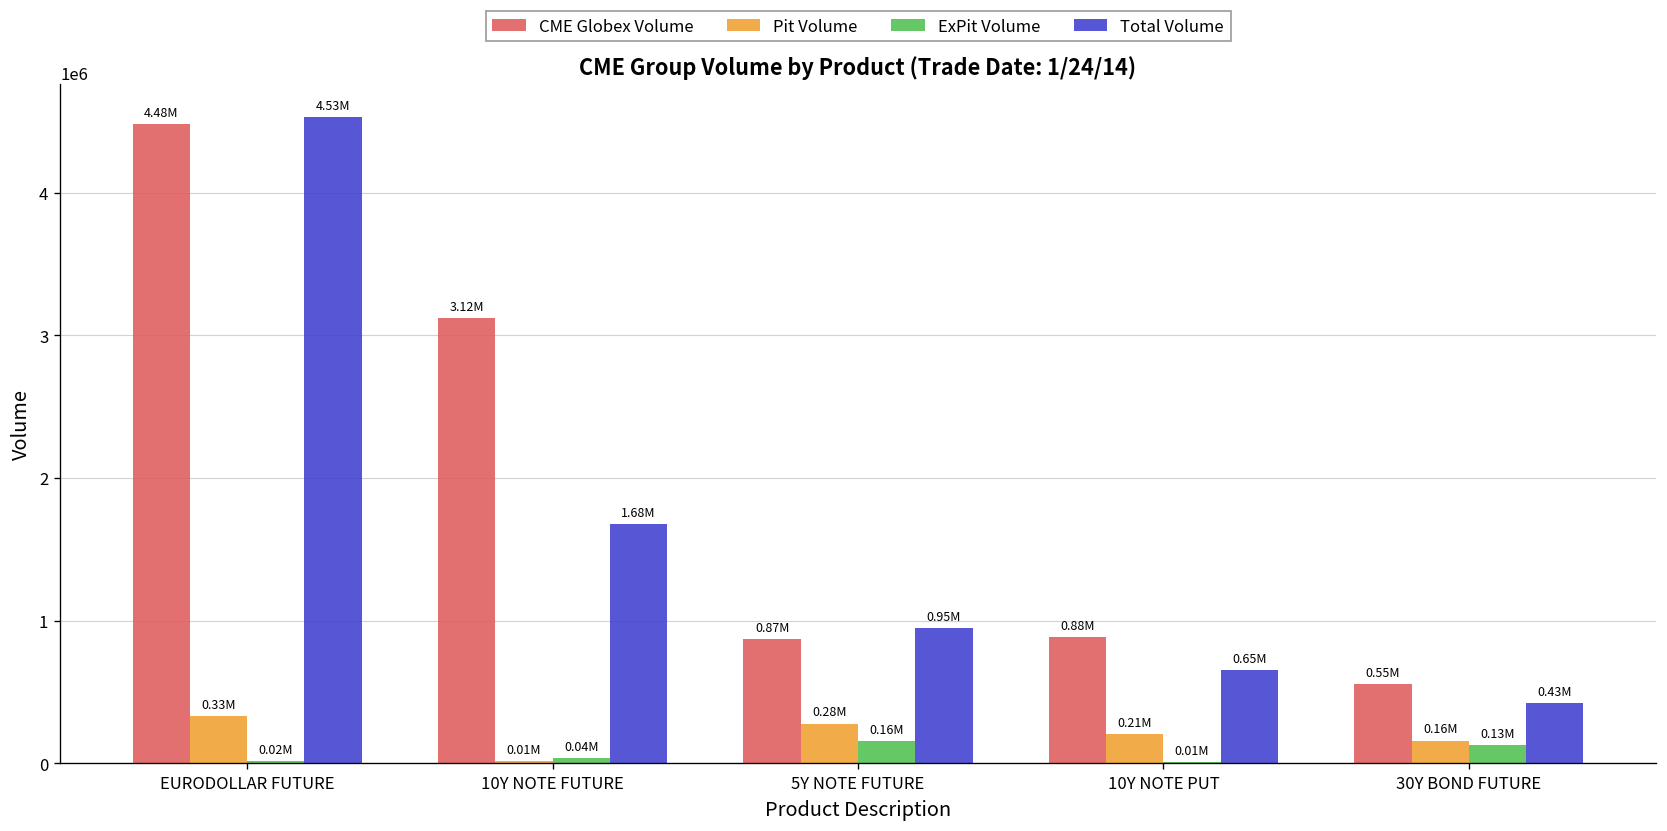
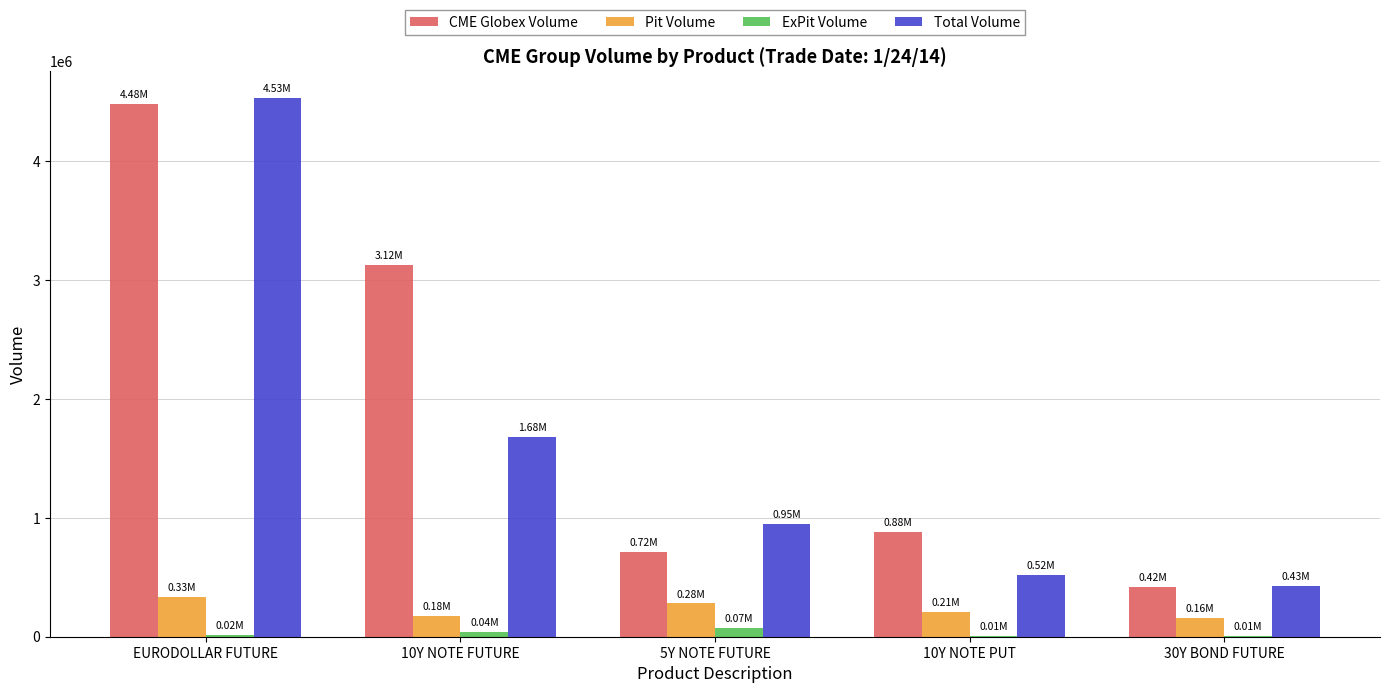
Pit Volume, 10Y NOTE FUTURE: 0.01M -> 0.18M
CME Globex Volume, 5Y NOTE FUTURE: 0.87M -> 0.72M
ExPit Volume, 5Y NOTE FUTURE: 0.16M -> 0.07M
Total Volume, 10Y NOTE PUT: 0.65M -> 0.52M
CME Globex Volume, 30Y BOND FUTURE: 0.55M -> 0.42M
ExPit Volume, 30Y BOND FUTURE: 0.13M -> 0.01M
